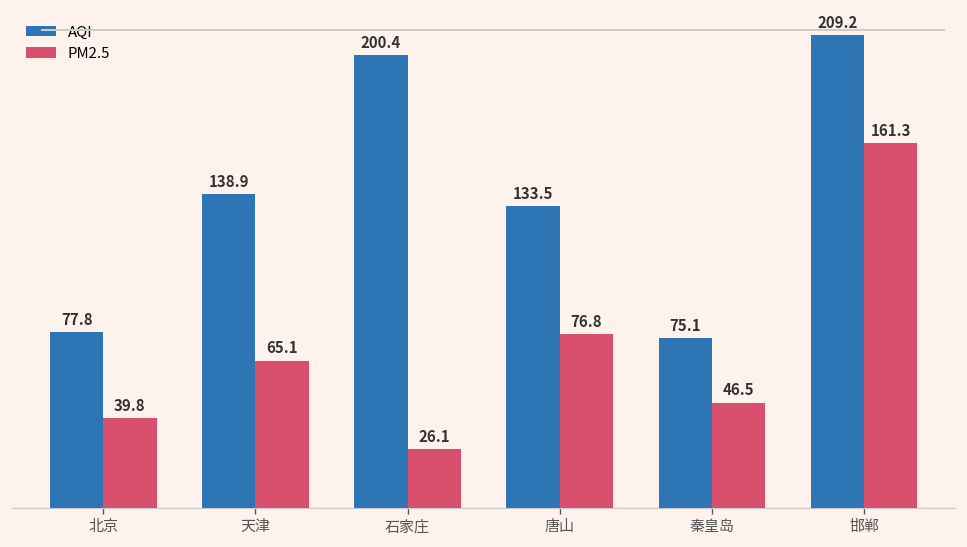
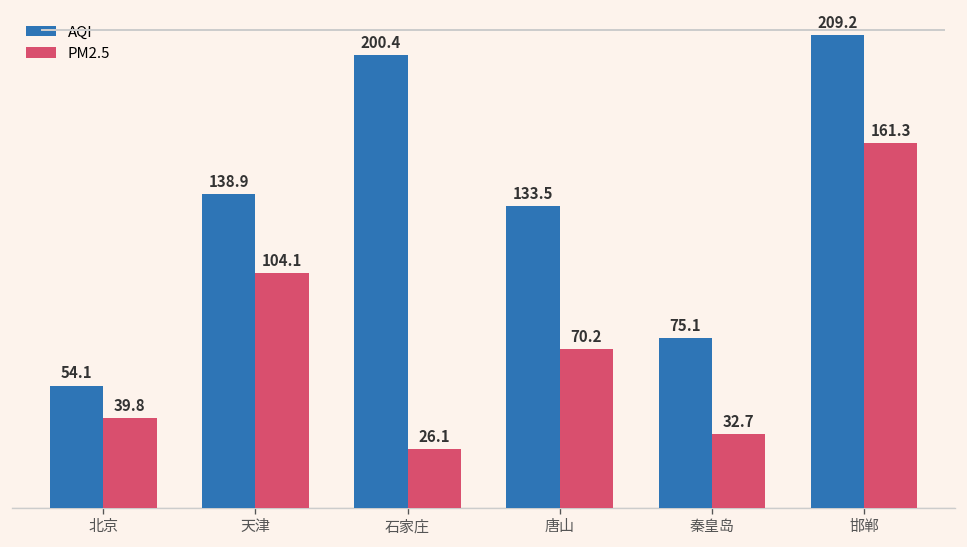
AQI, 北京: 77.8 -> 54.1
PM2.5, 天津: 65.1 -> 104.1
PM2.5, 唐山: 76.8 -> 70.2
PM2.5, 秦皇岛: 46.5 -> 32.7
